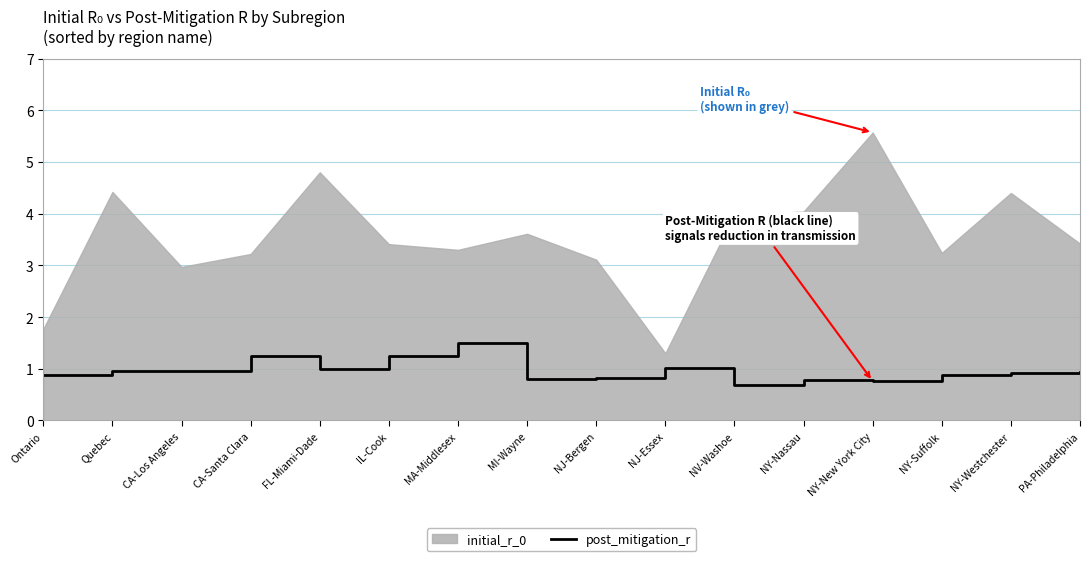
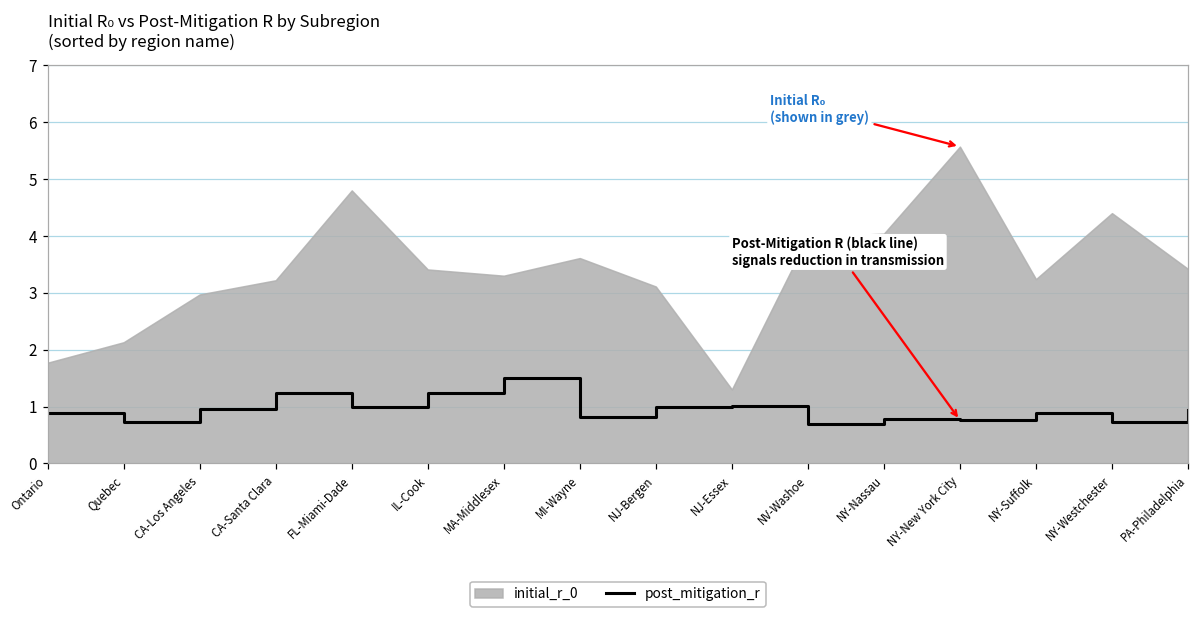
post_mitigation_r, Quebec: 1.0 -> 0.7
initial_r_0, Quebec: 4.4 -> 2.1
post_mitigation_r, NJ-Bergen: 0.8 -> 1.0
post_mitigation_r, NY-Westchester: 0.9 -> 0.7
